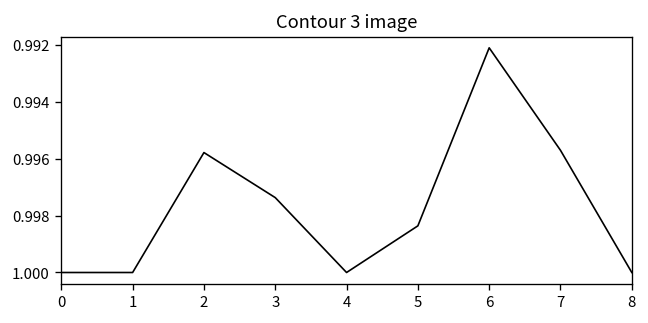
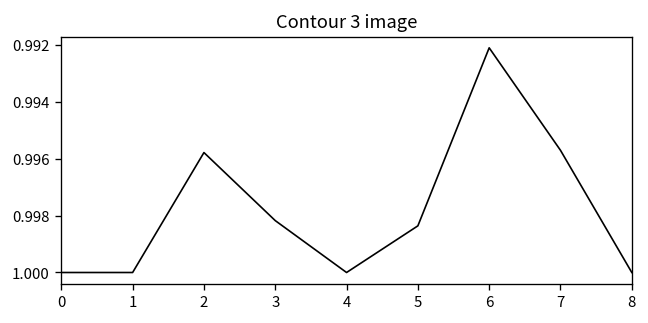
3: 0.9974 -> 0.9982
